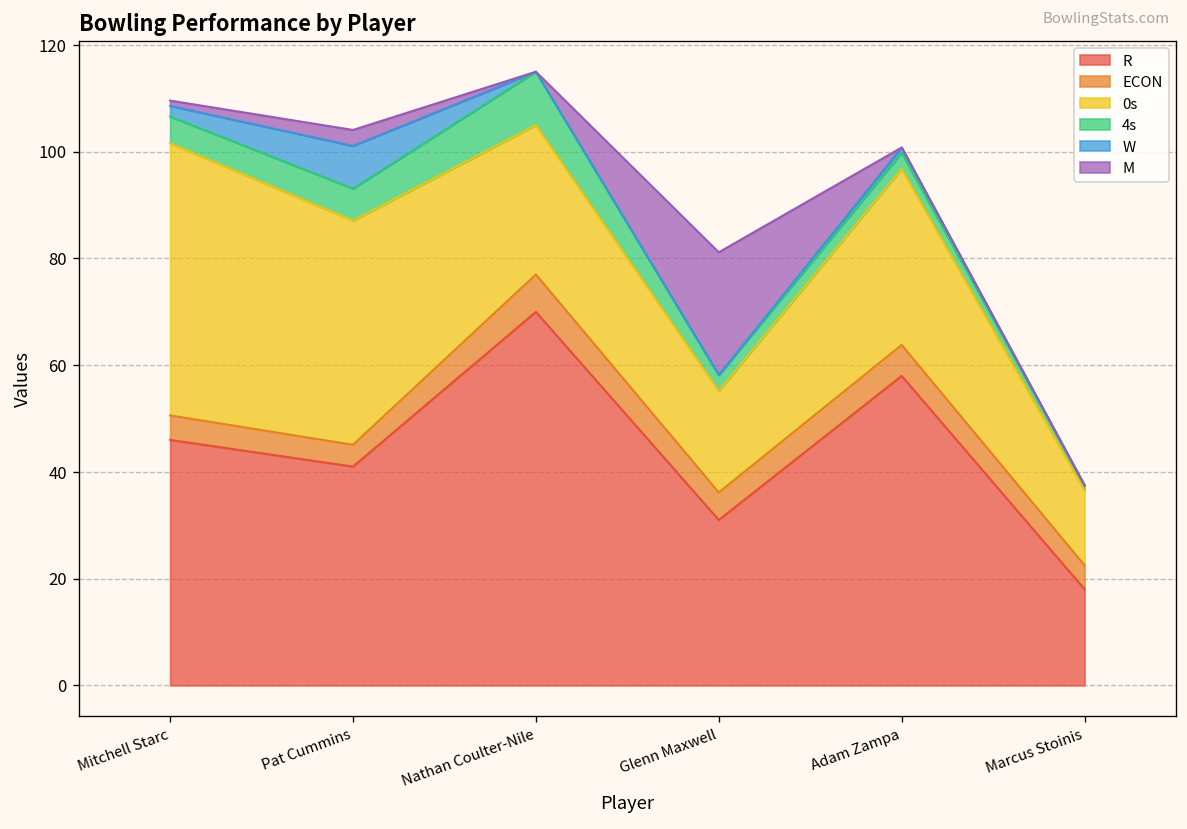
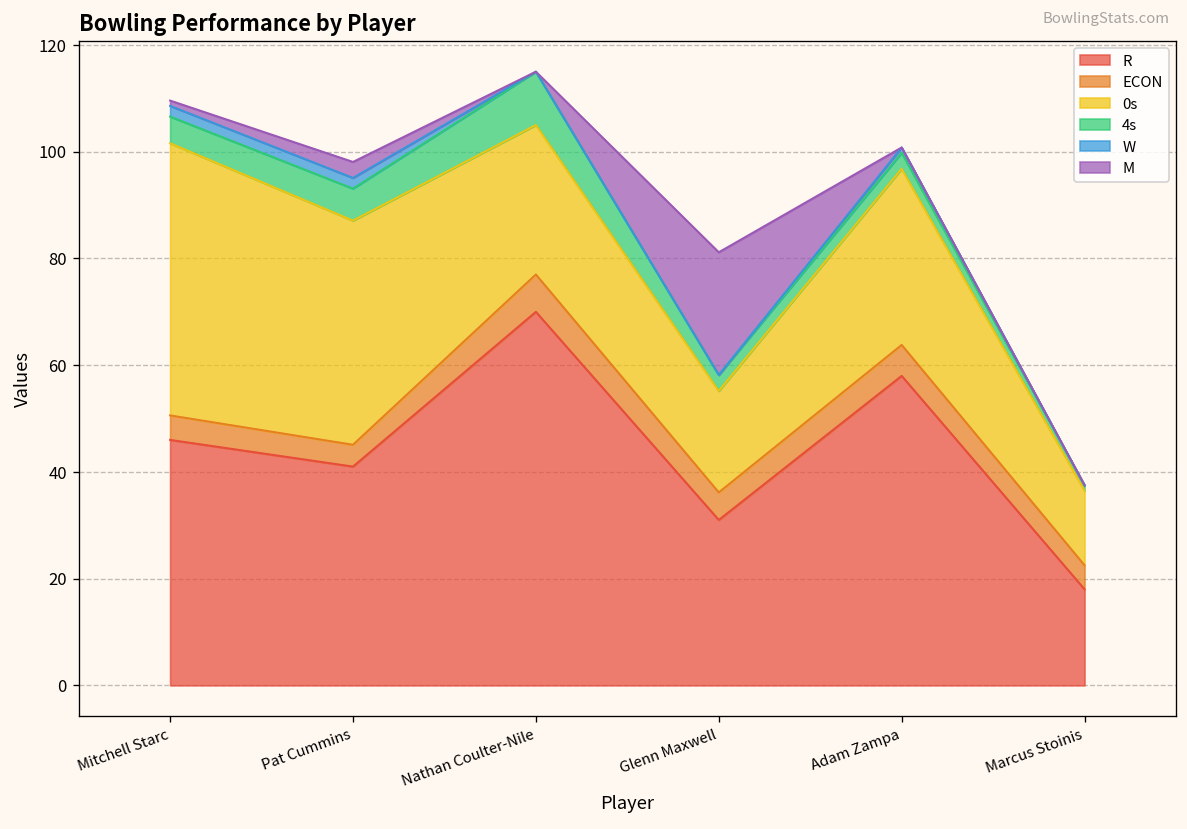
W, Pat Cummins: 8 -> 2
